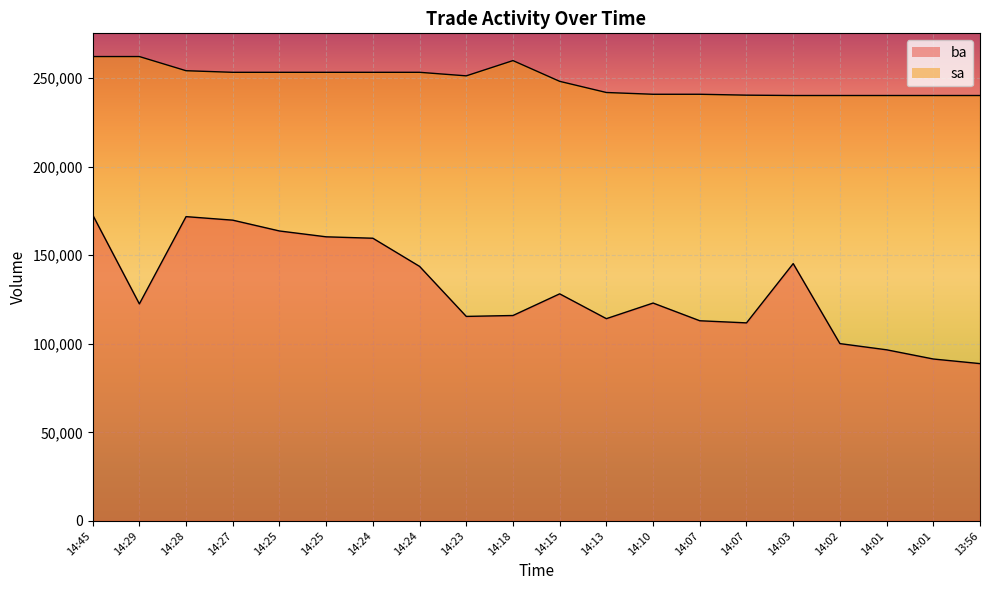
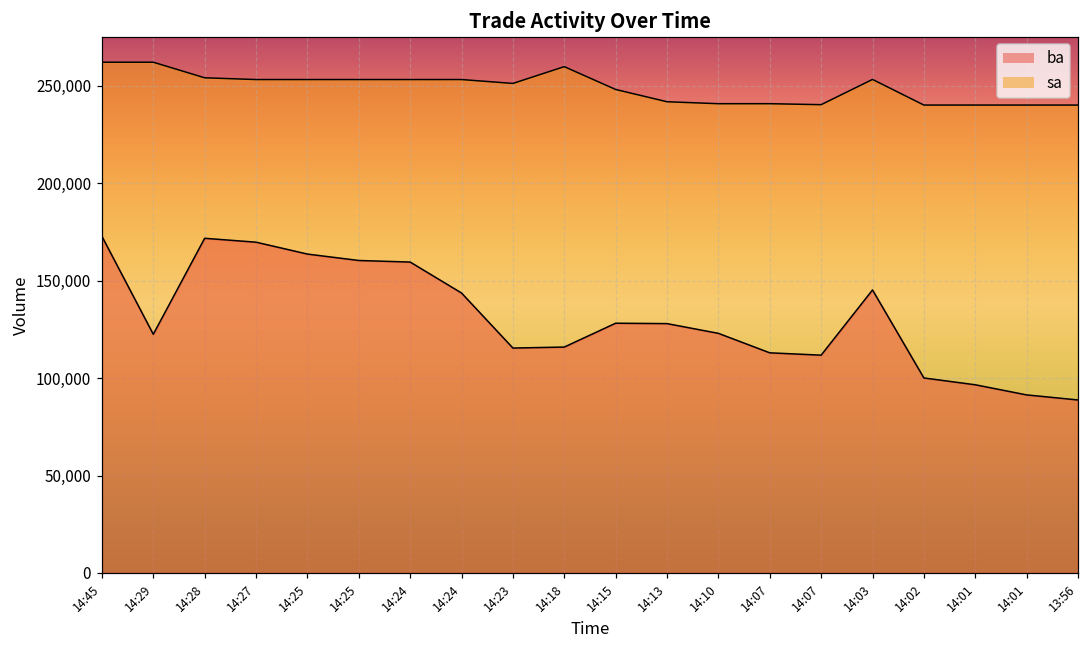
ba, 14:13: 114,000 -> 128,000
sa, 14:03: 240,000 -> 253,000
